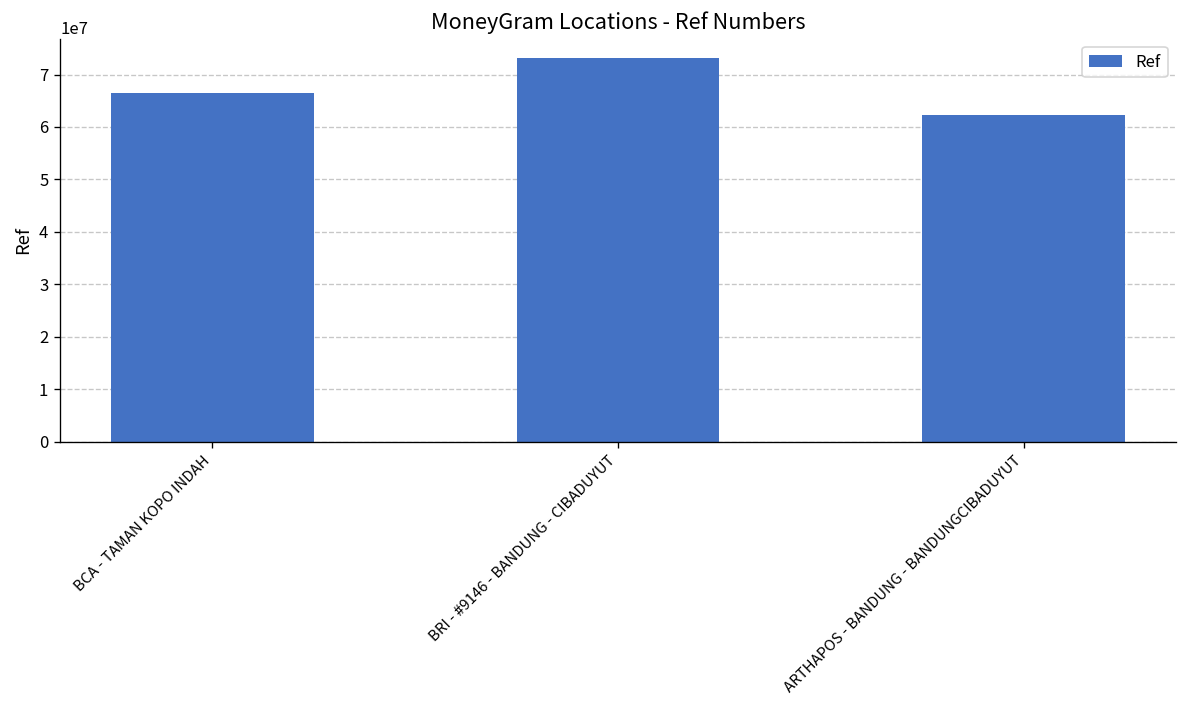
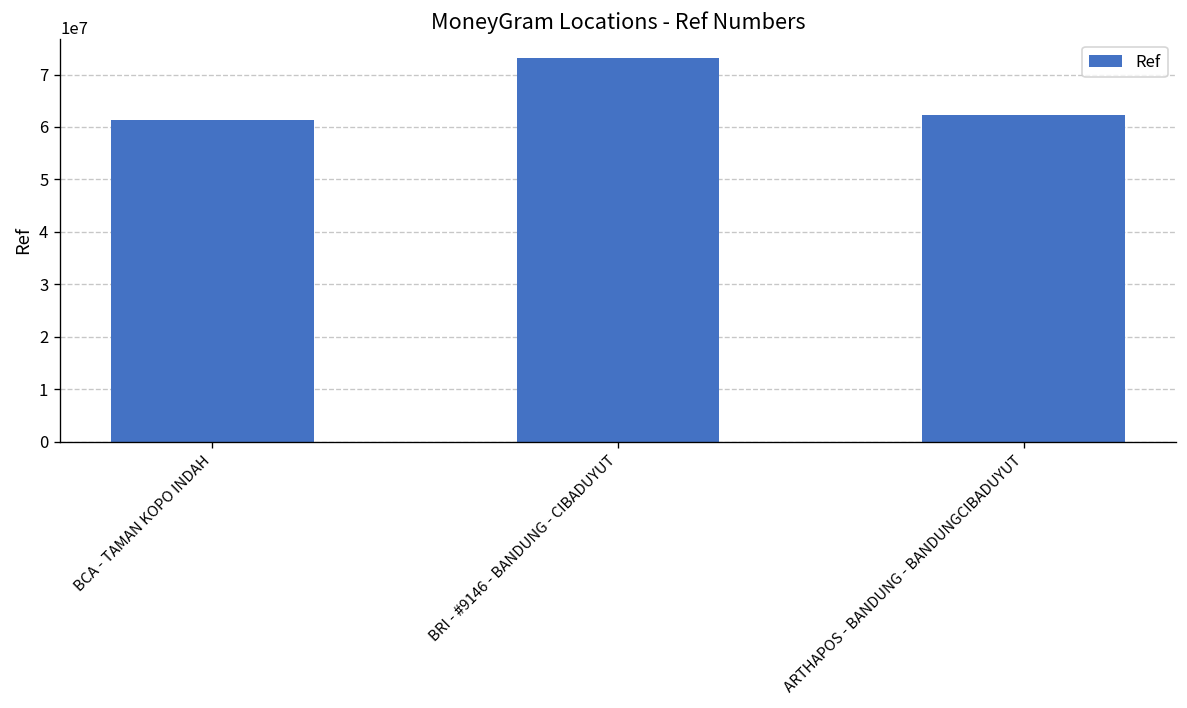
BCA - TAMAN KOPO INDAH: 66000000 -> 61000000
